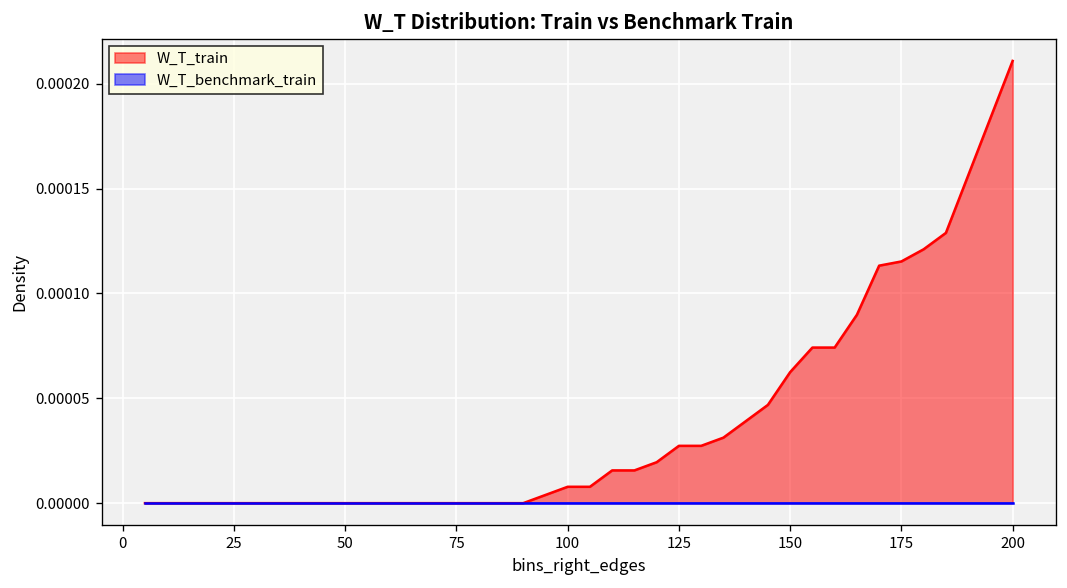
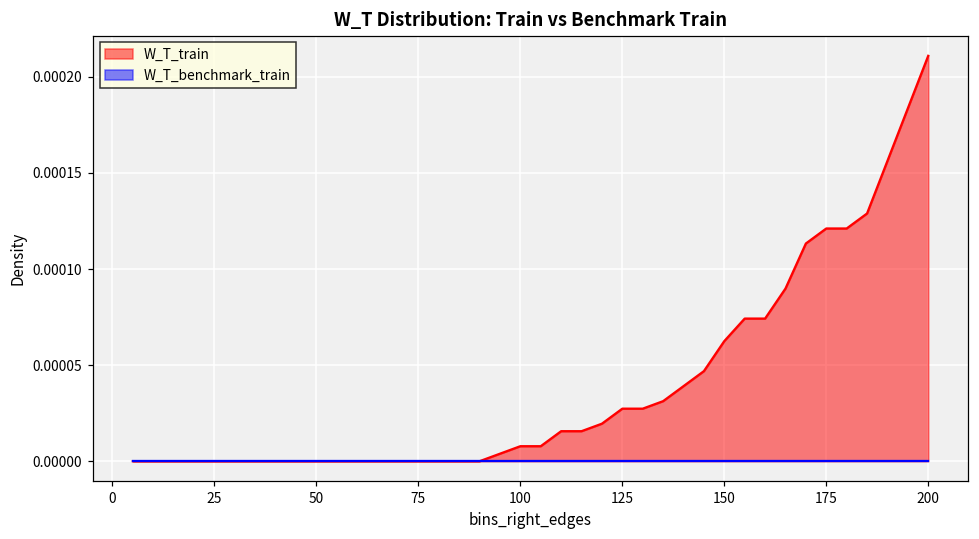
W_T_train, 175: 0.000115 -> 0.000121
